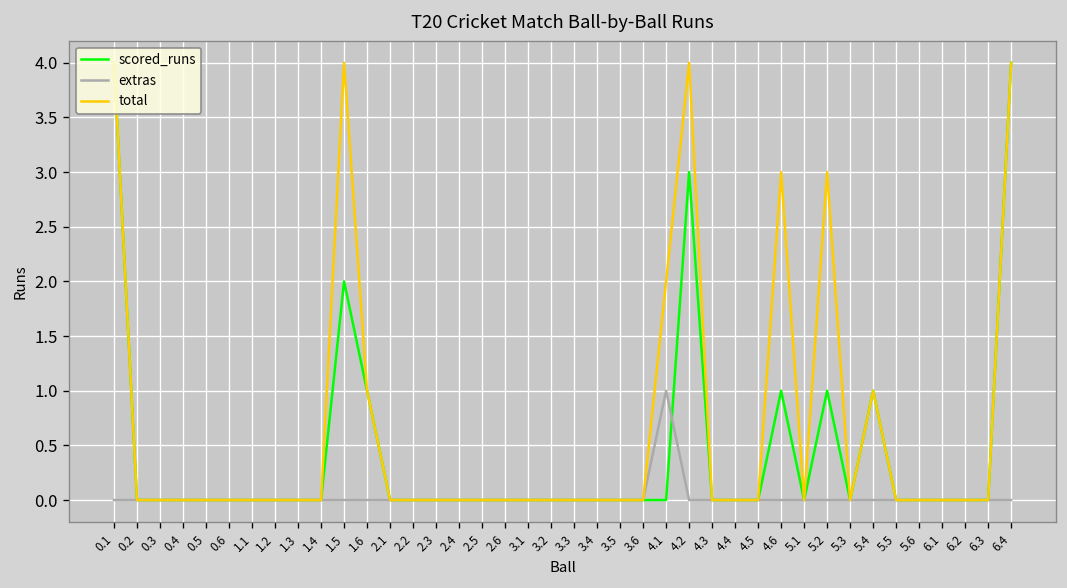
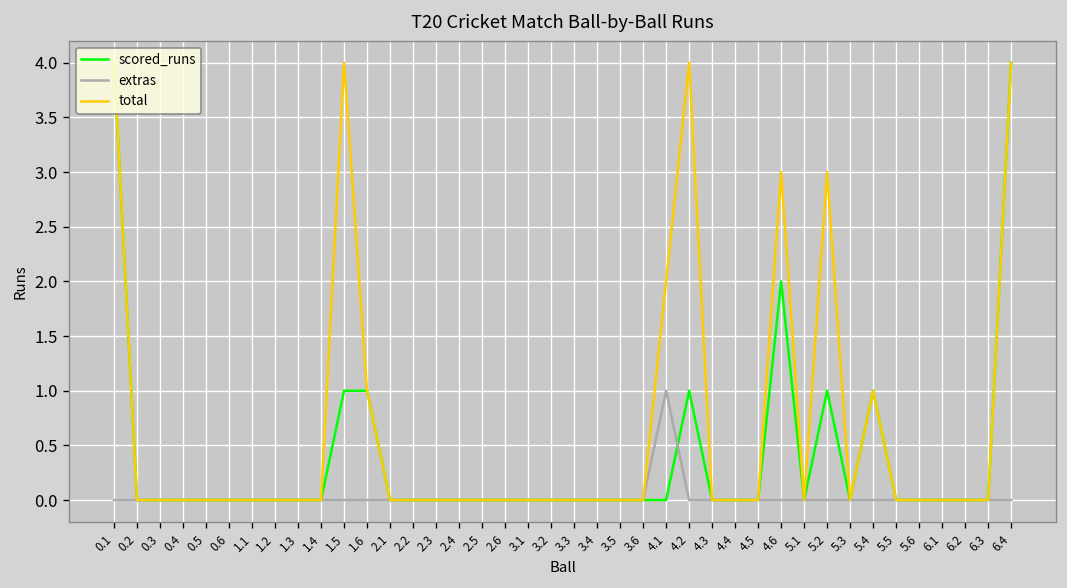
scored_runs, 1.5: 2 -> 1
scored_runs, 4.2: 3 -> 1
scored_runs, 4.6: 1 -> 2
